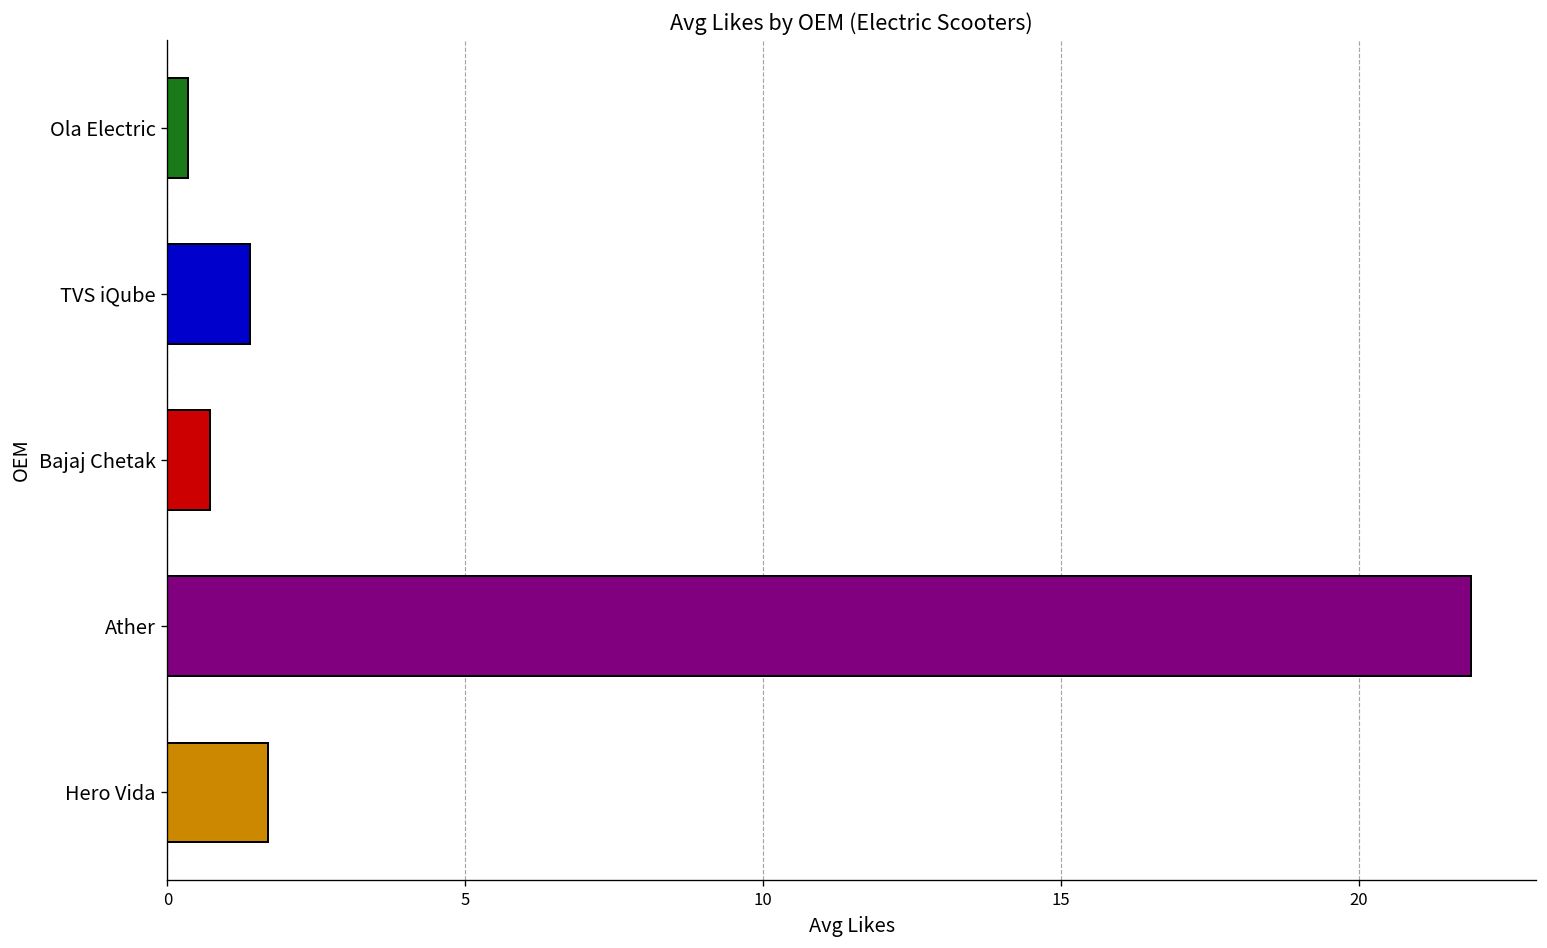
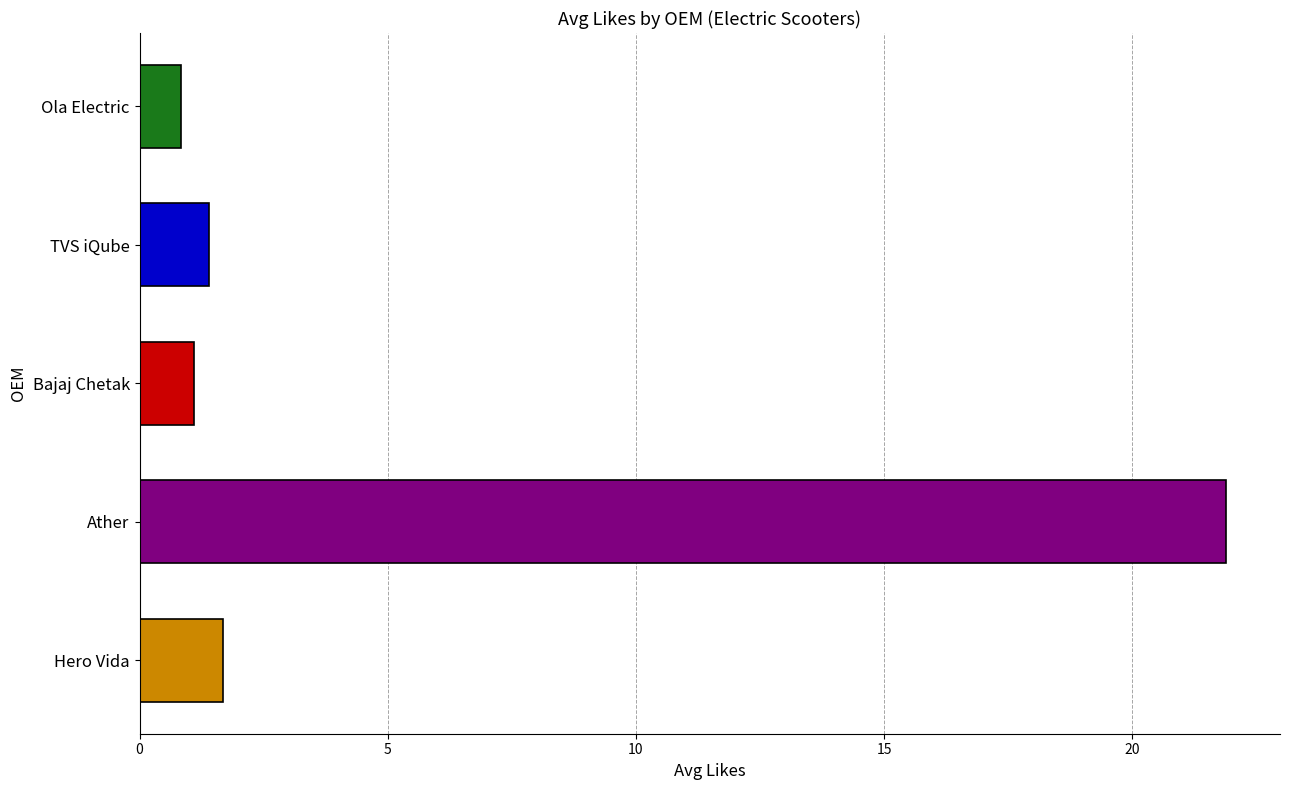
Ola Electric: 0.3 -> 0.8
Bajaj Chetak: 0.7 -> 1.1
